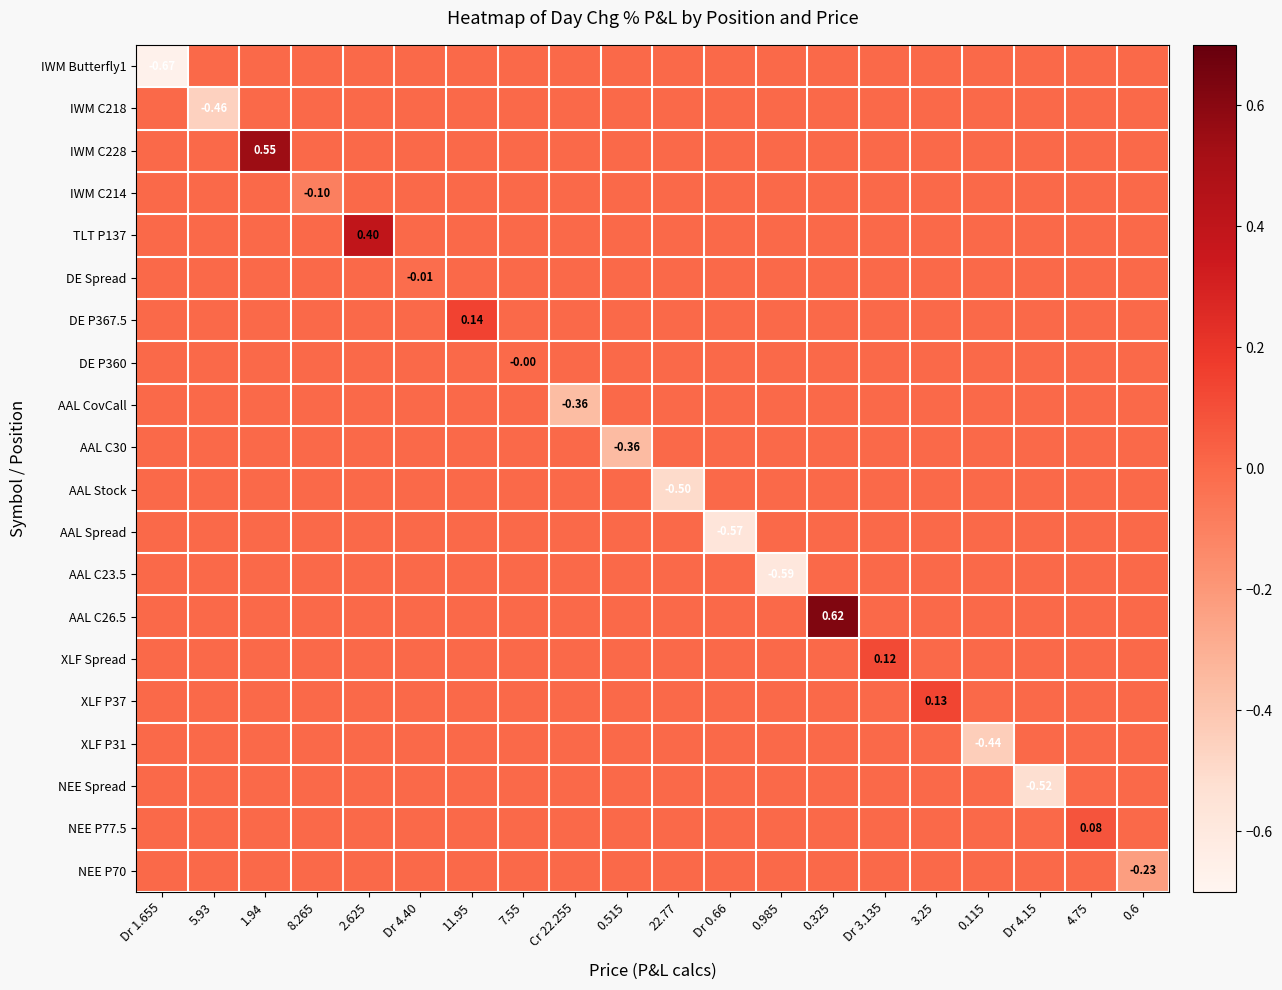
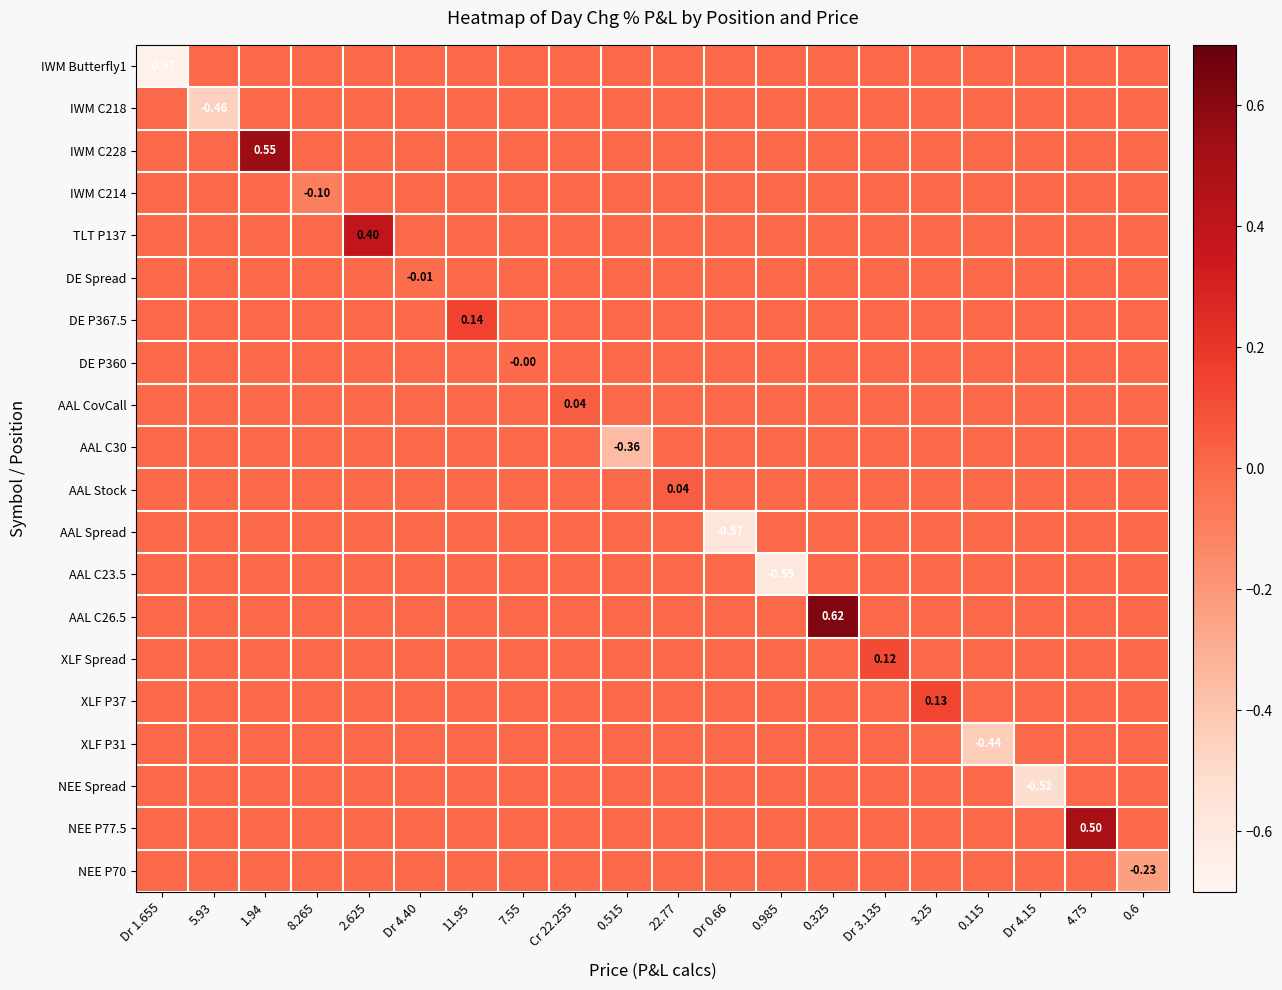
AAL CovCall, Cr 22.255: -0.36 -> 0.04
AAL Stock, 22.77: -0.50 -> 0.04
NEE P77.5, 4.75: 0.08 -> 0.50
